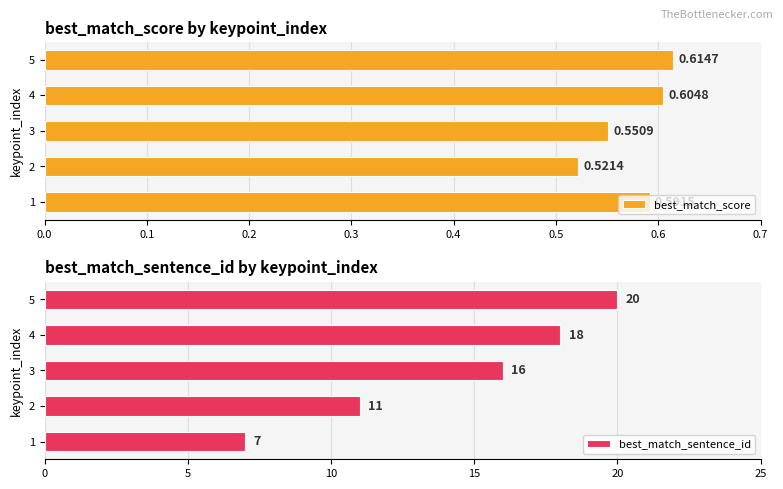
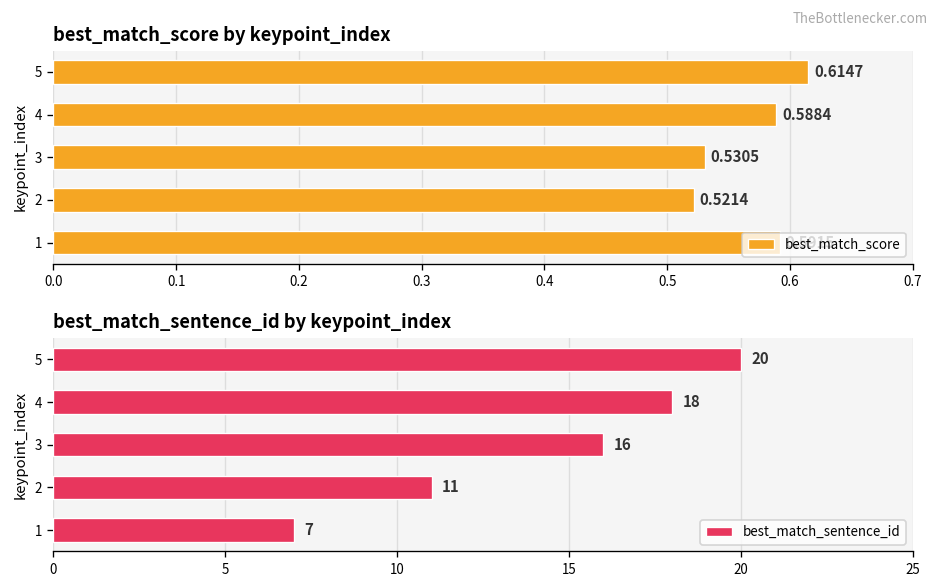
best_match_score by keypoint_index, 4: 0.6048 -> 0.5884
best_match_score by keypoint_index, 3: 0.5509 -> 0.5305
